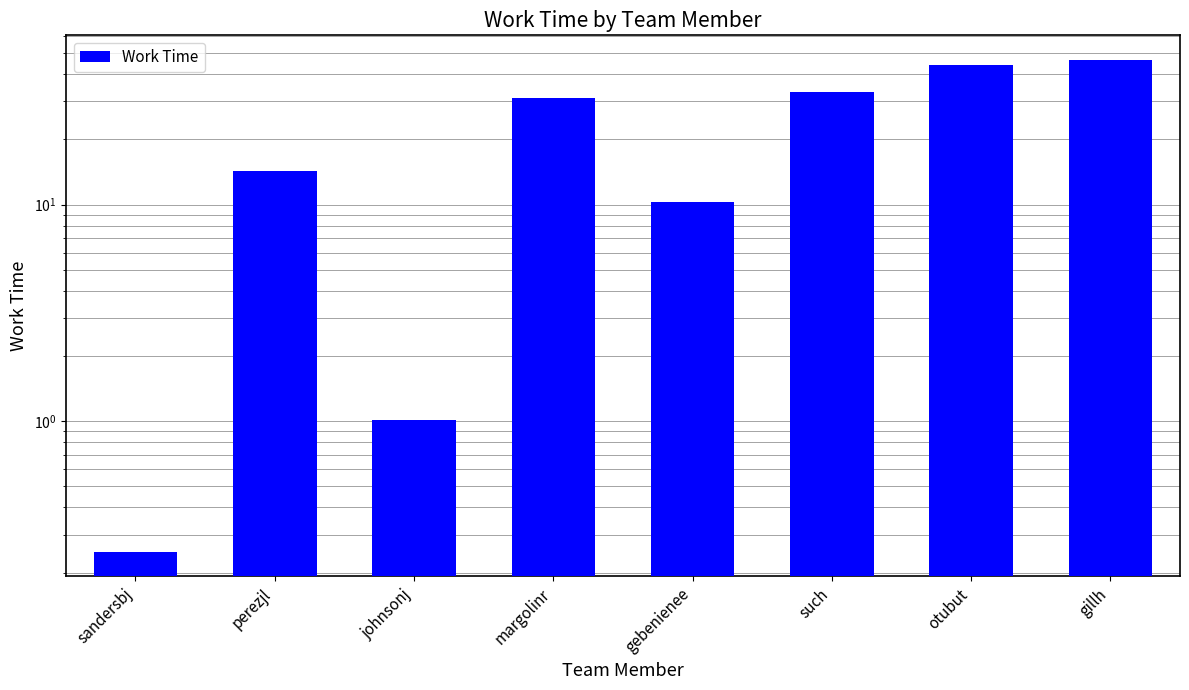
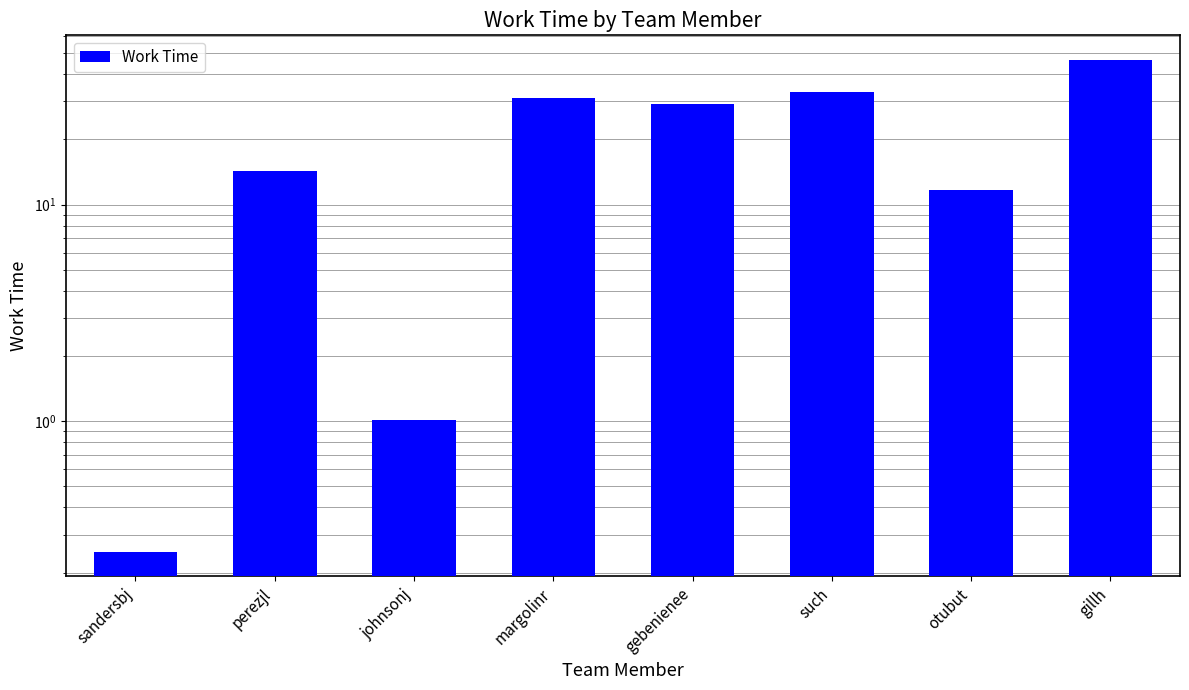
gebenienee: 10 -> 29
otubut: 44 -> 12
